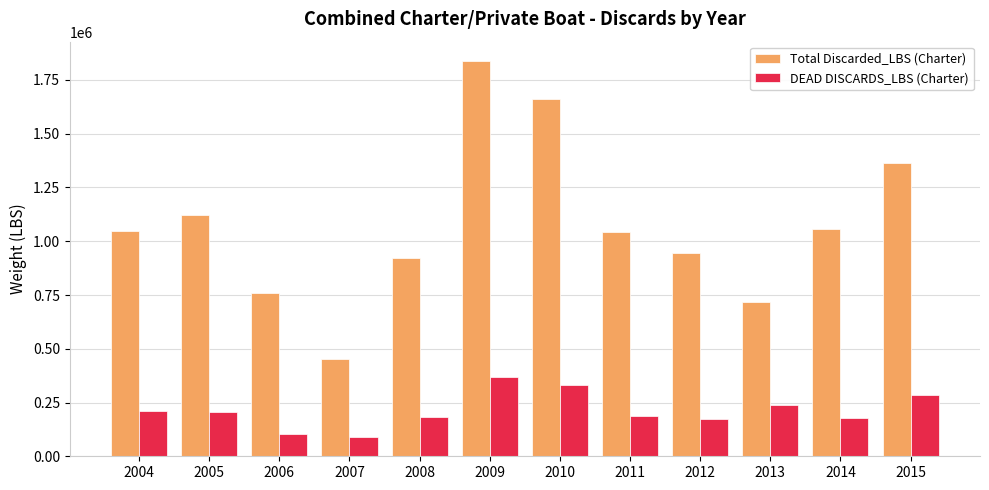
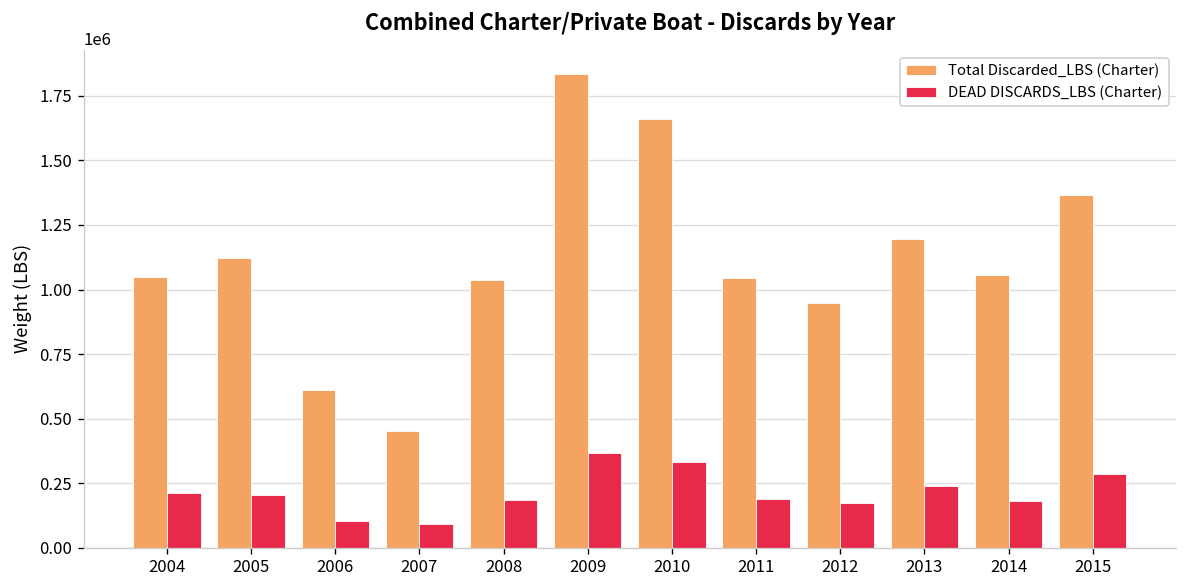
Total Discarded_LBS (Charter), 2006: 760000 -> 610000
Total Discarded_LBS (Charter), 2008: 920000 -> 1040000
Total Discarded_LBS (Charter), 2013: 720000 -> 1200000
